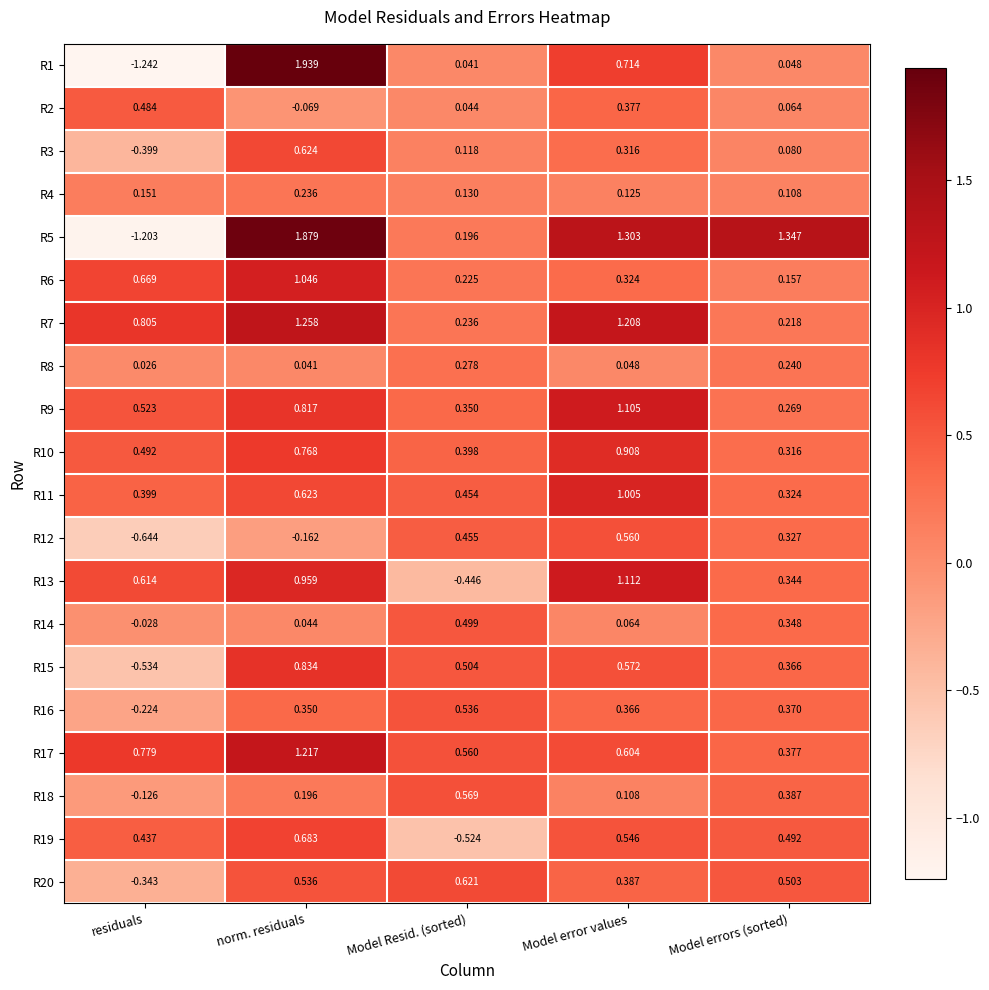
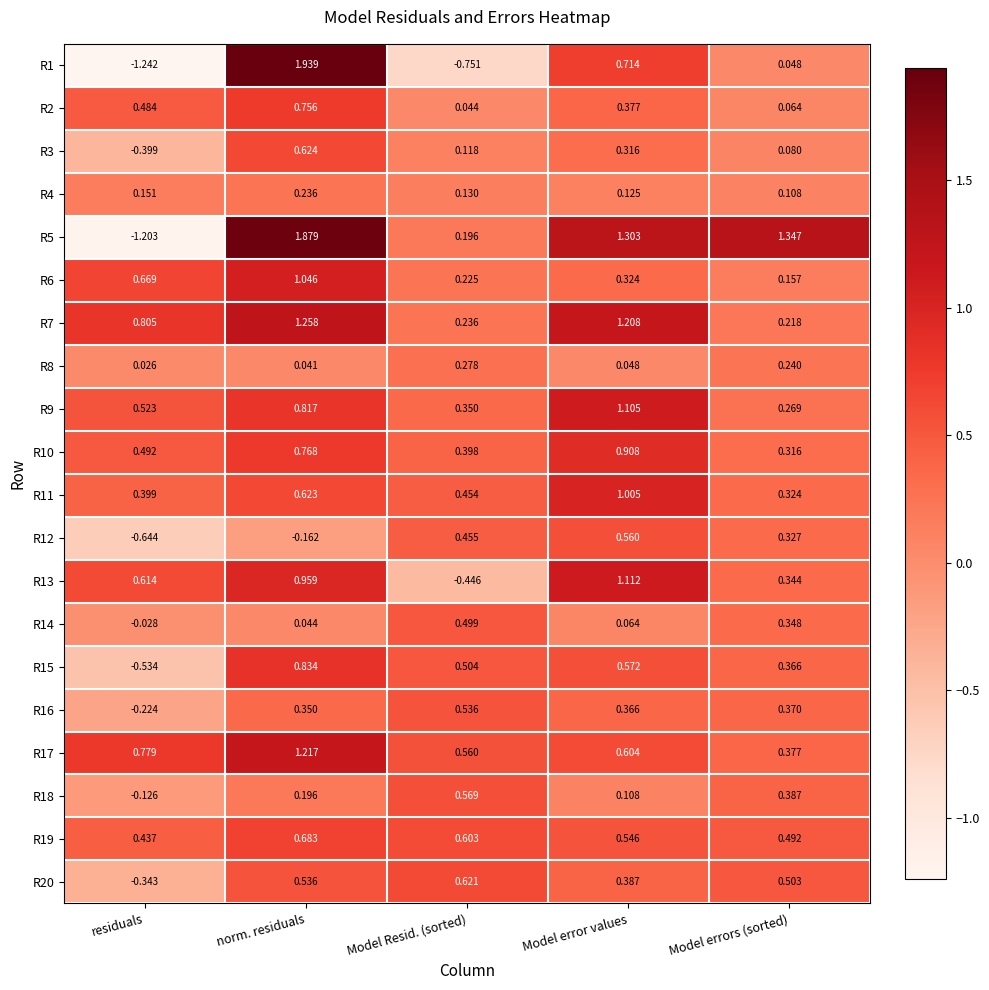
R1, Model Resid. (sorted): 0.041 -> -0.751
R2, norm. residuals: -0.069 -> 0.756
R19, Model Resid. (sorted): -0.524 -> 0.603
